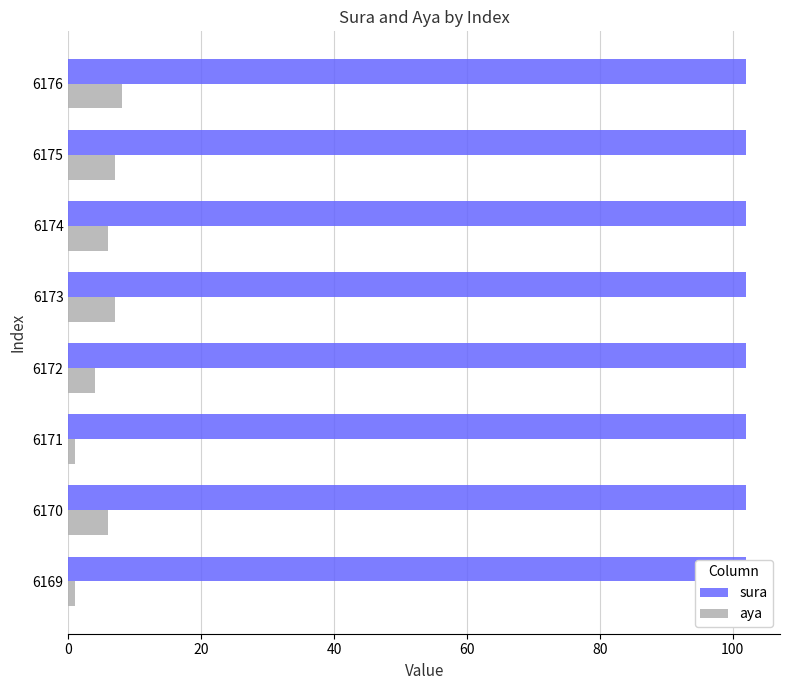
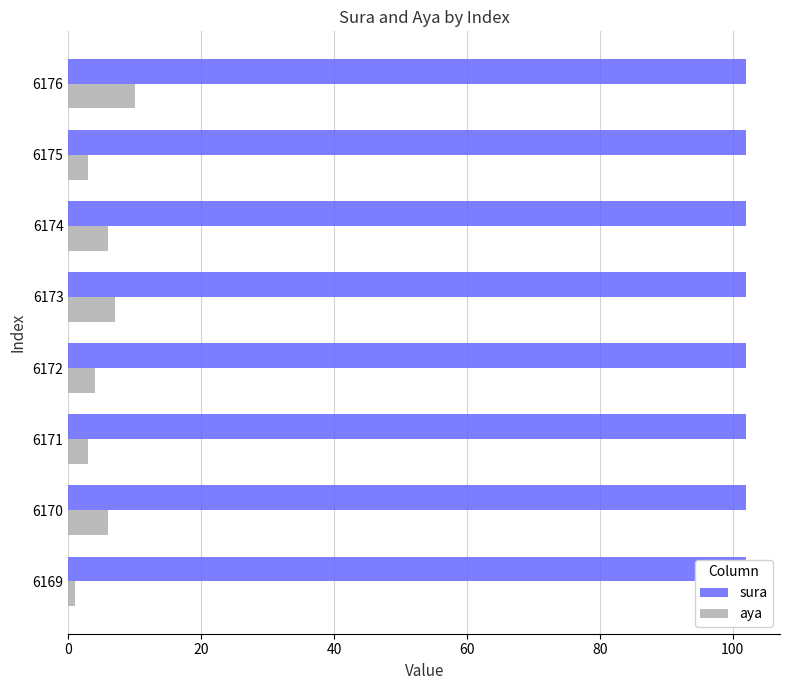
aya, 6176: 8 -> 10
aya, 6175: 7 -> 3
aya, 6171: 1 -> 3
